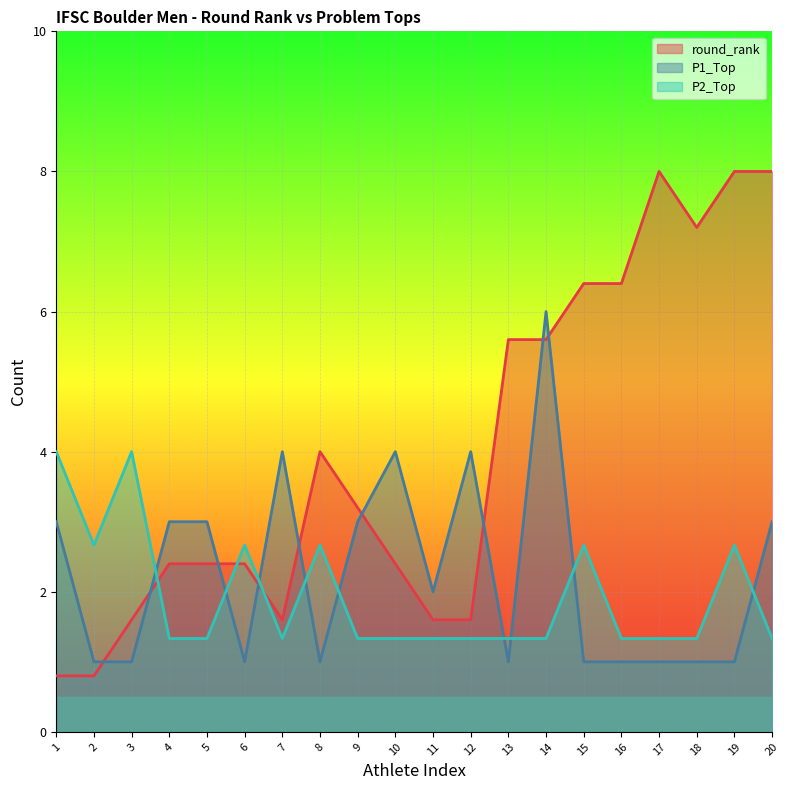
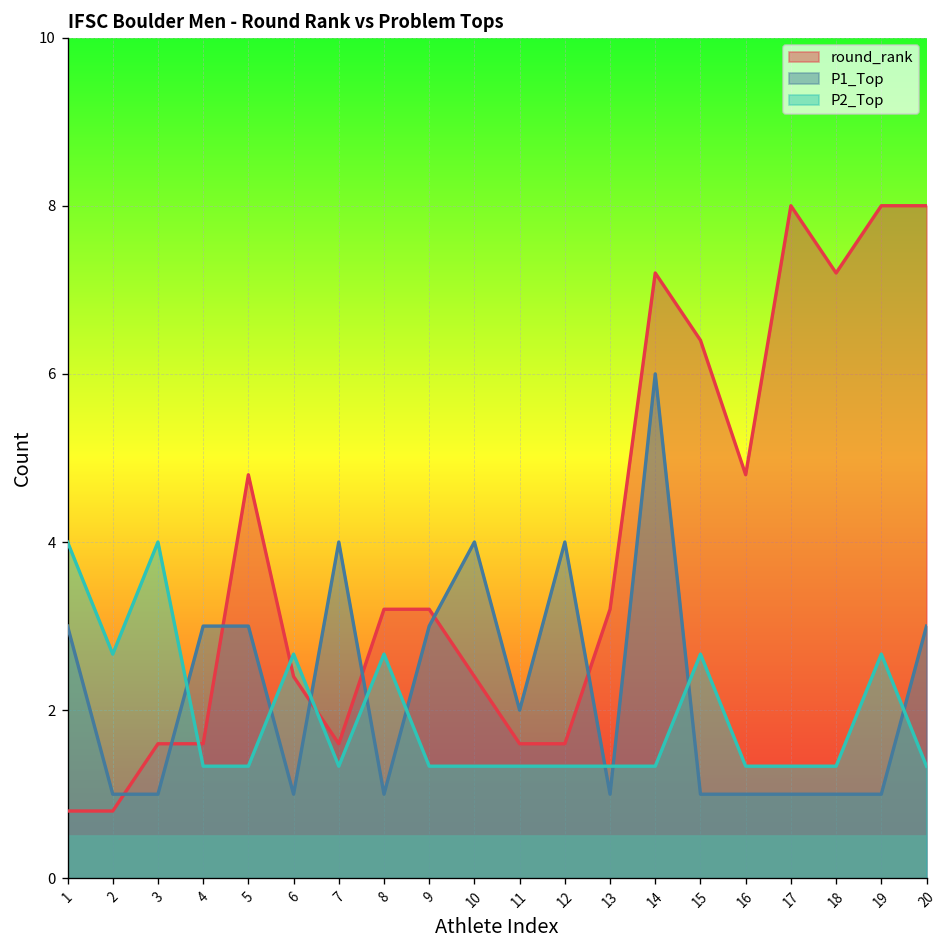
round_rank, 4: 2.4 -> 1.6
round_rank, 5: 2.4 -> 4.8
round_rank, 8: 4.0 -> 3.2
round_rank, 13: 5.6 -> 3.2
round_rank, 14: 5.6 -> 7.2
round_rank, 16: 6.4 -> 4.8
